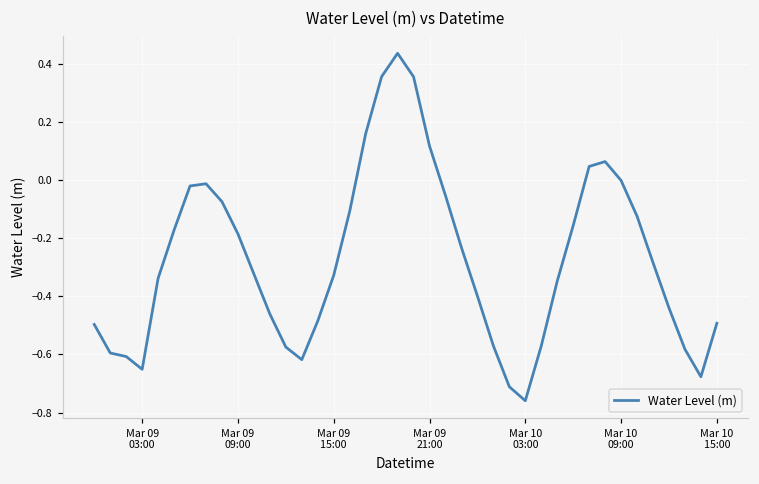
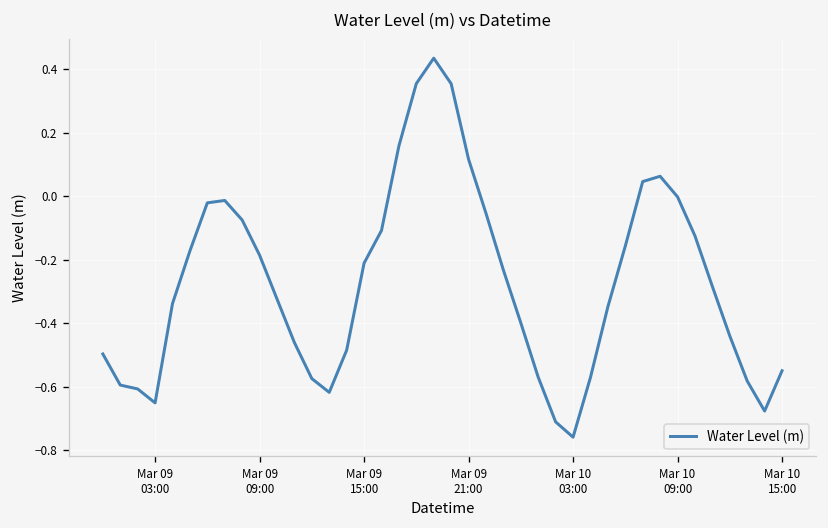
Mar 09 15:00: -0.33 -> -0.21
Mar 10 15:00: -0.49 -> -0.55
